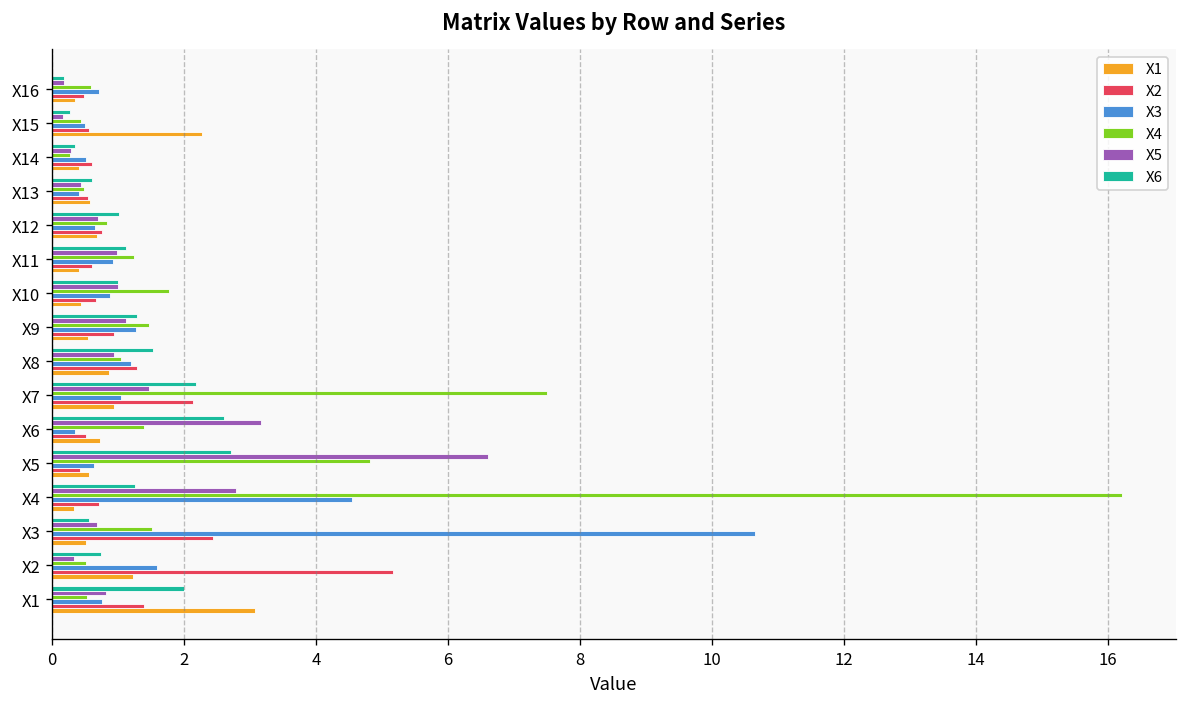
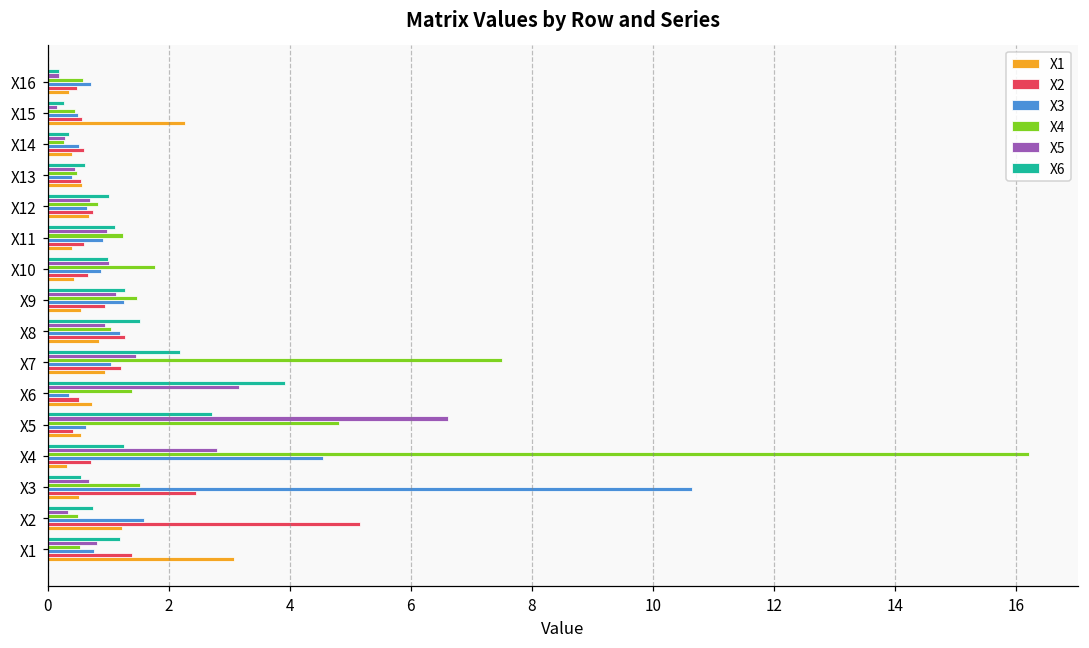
X2, X7: 2.1 -> 1.2
X6, X6: 2.6 -> 3.9
X6, X1: 2.0 -> 1.2
